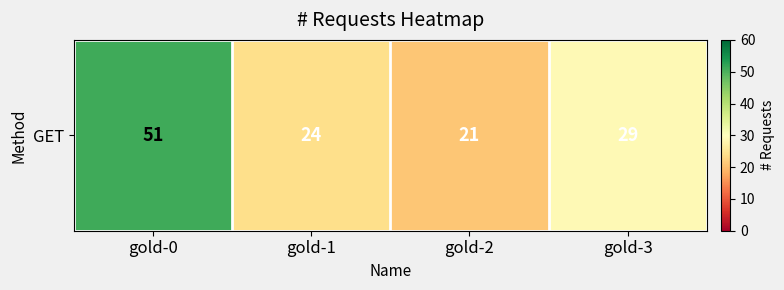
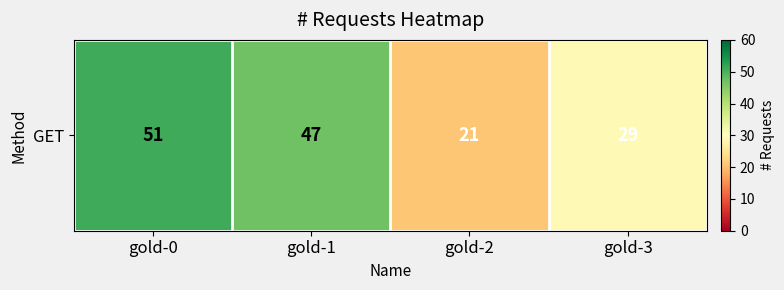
GET, gold-1: 24 -> 47
